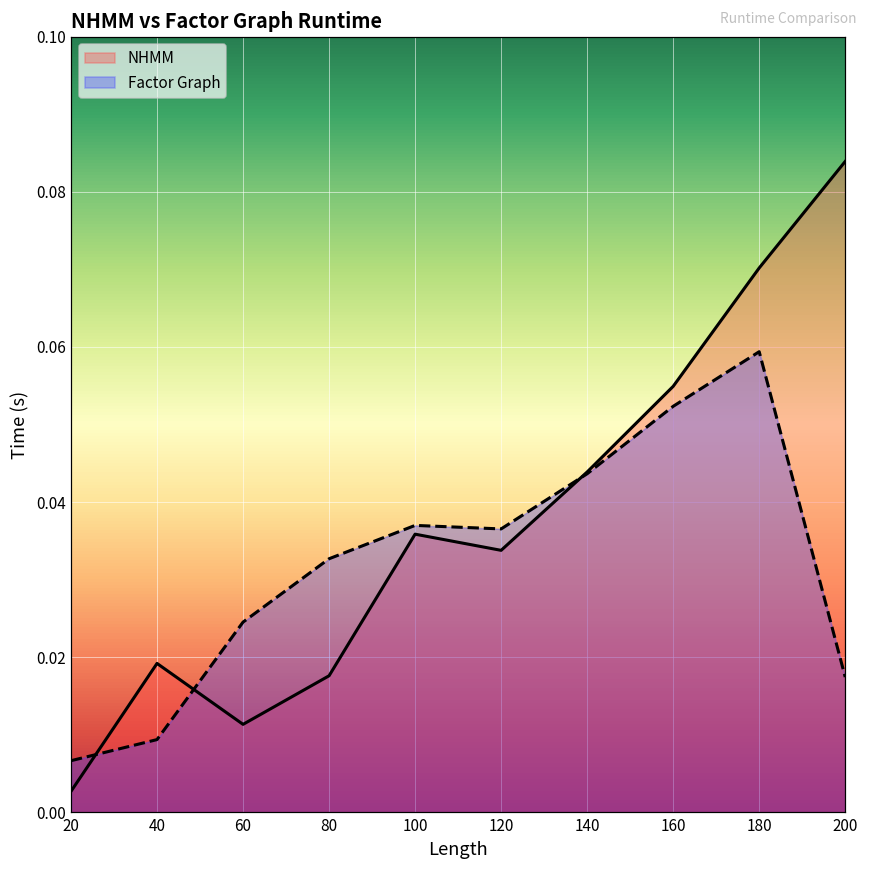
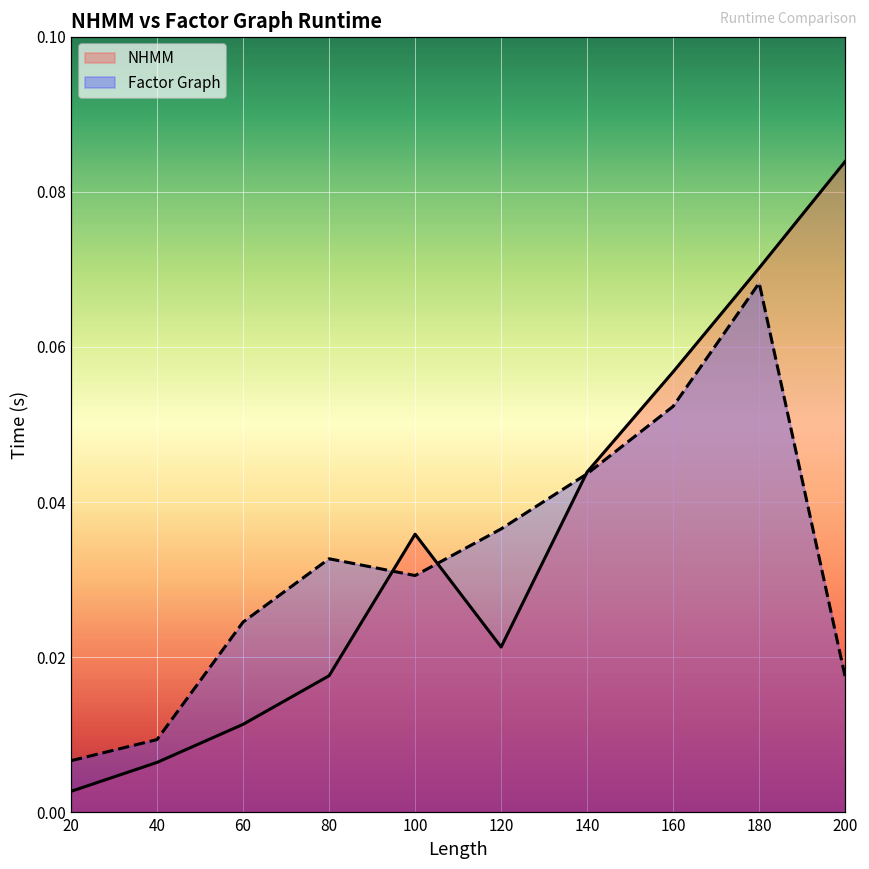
NHMM, 40: 0.019 -> 0.006
Factor Graph, 100: 0.037 -> 0.031
NHMM, 120: 0.034 -> 0.021
NHMM, 160: 0.055 -> 0.057
Factor Graph, 180: 0.059 -> 0.068
